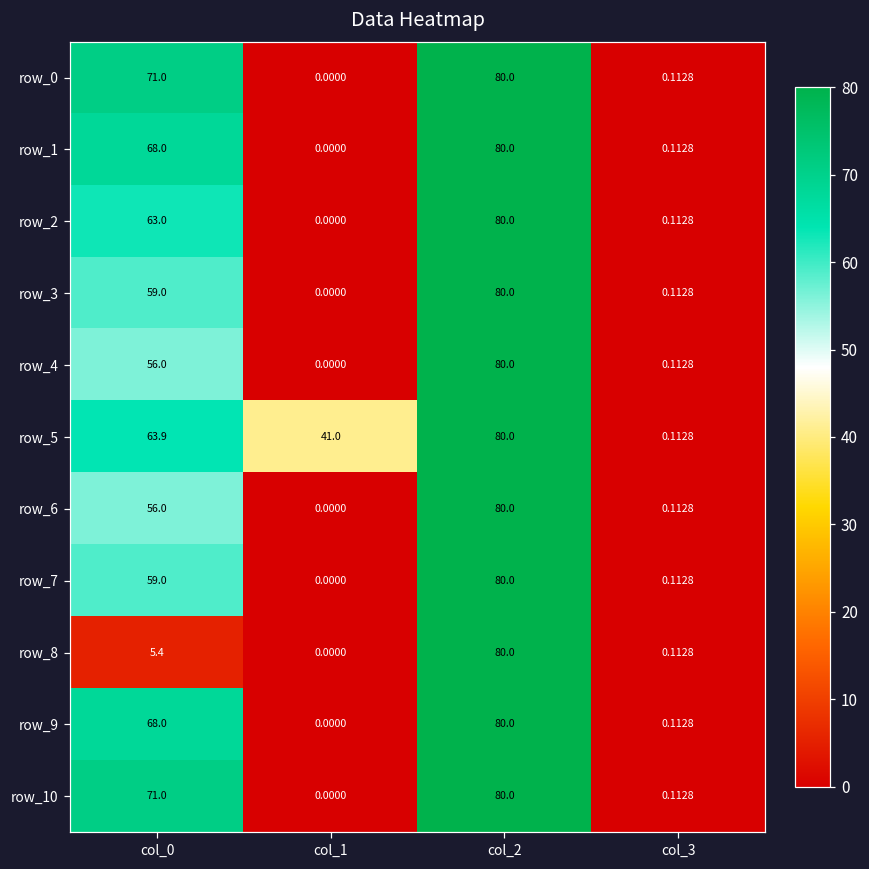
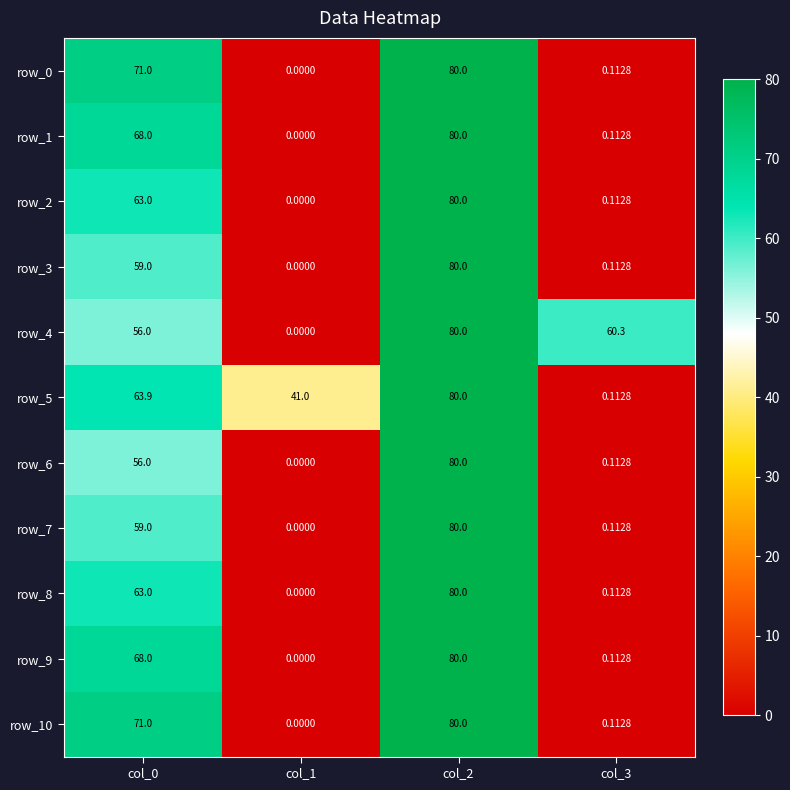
row_4, col_3: 0.1128 -> 60.3
row_8, col_0: 5.4 -> 63.0
